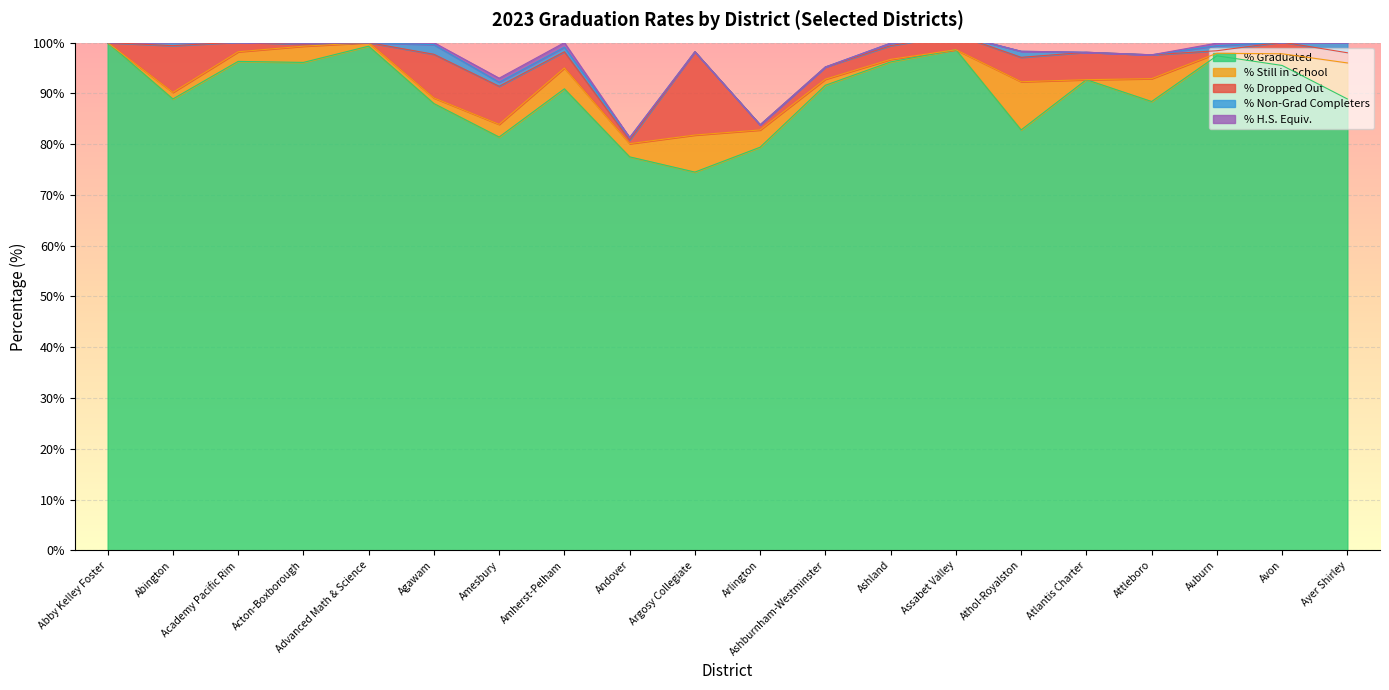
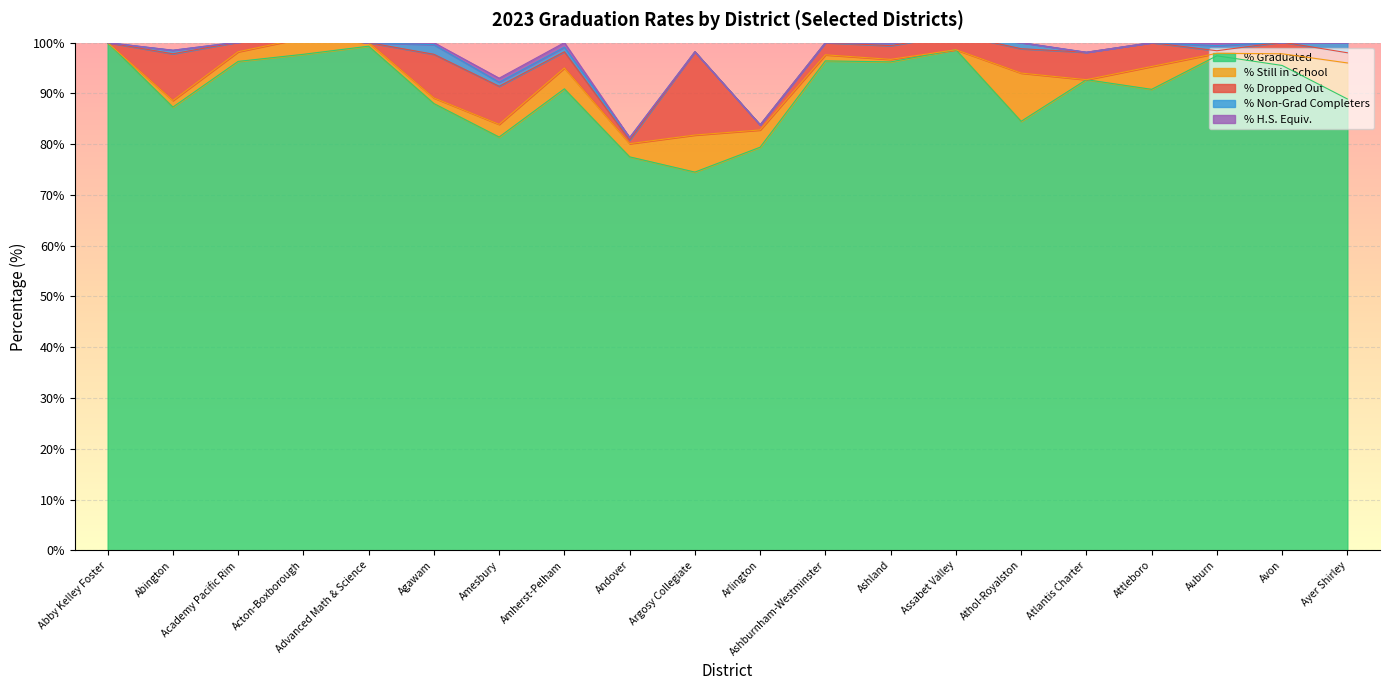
% Graduated, Abington: 89% -> 87%
% Graduated, Acton-Boxborough: 96% -> 98%
% Graduated, Ashburnham-Westminster: 92% -> 96%
% Graduated, Athol-Royalston: 83% -> 85%
% Graduated, Attleboro: 88% -> 91%
